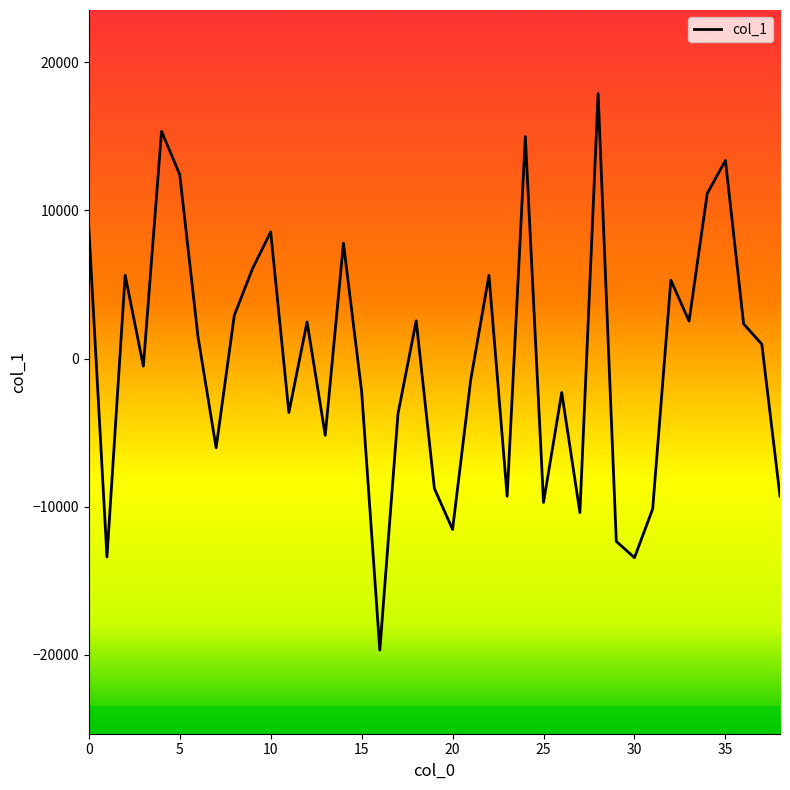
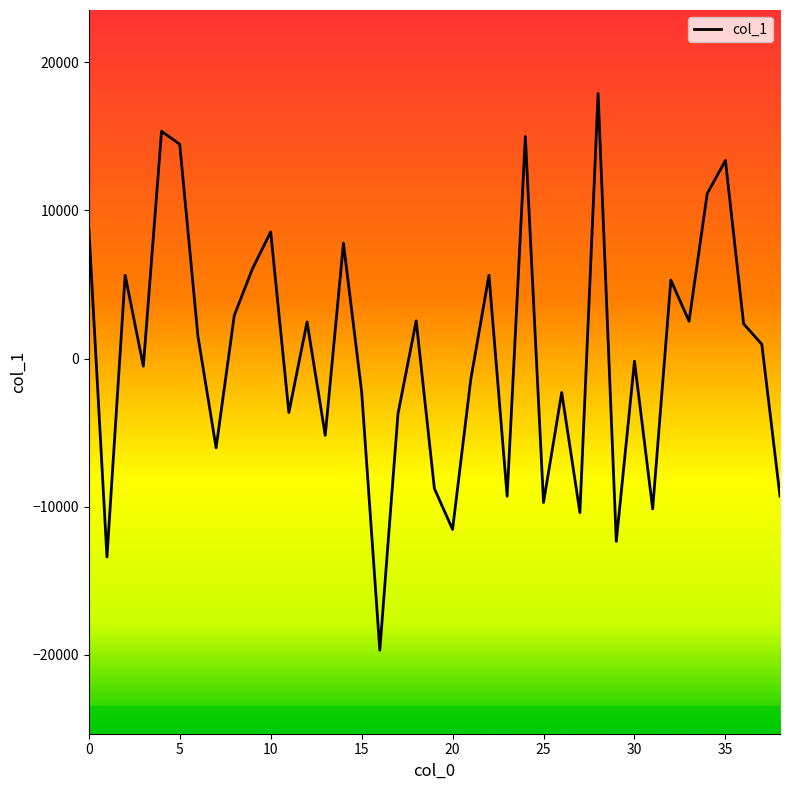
5: 12400 -> 14500
30: -13400 -> -200
